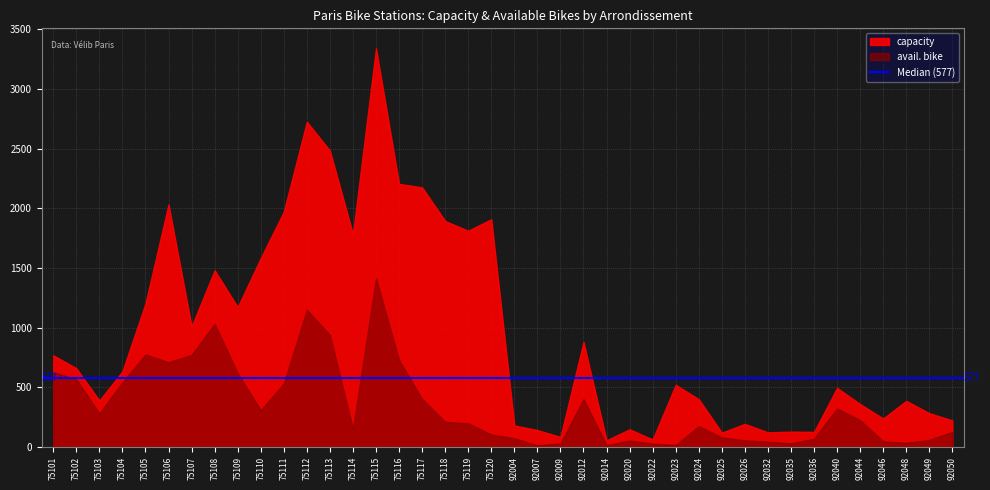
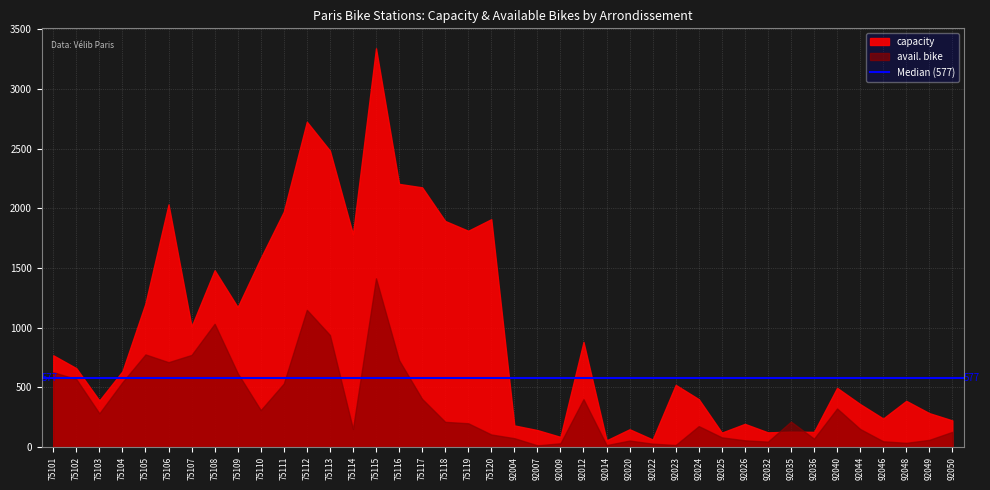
avail. bike, 92035: 30 -> 210
avail. bike, 92044: 220 -> 150
